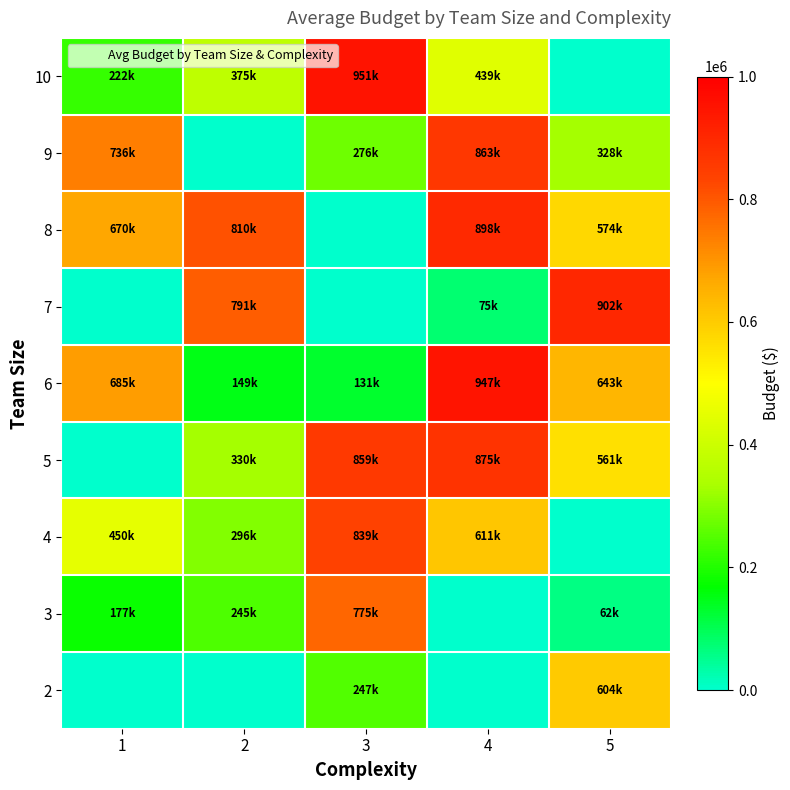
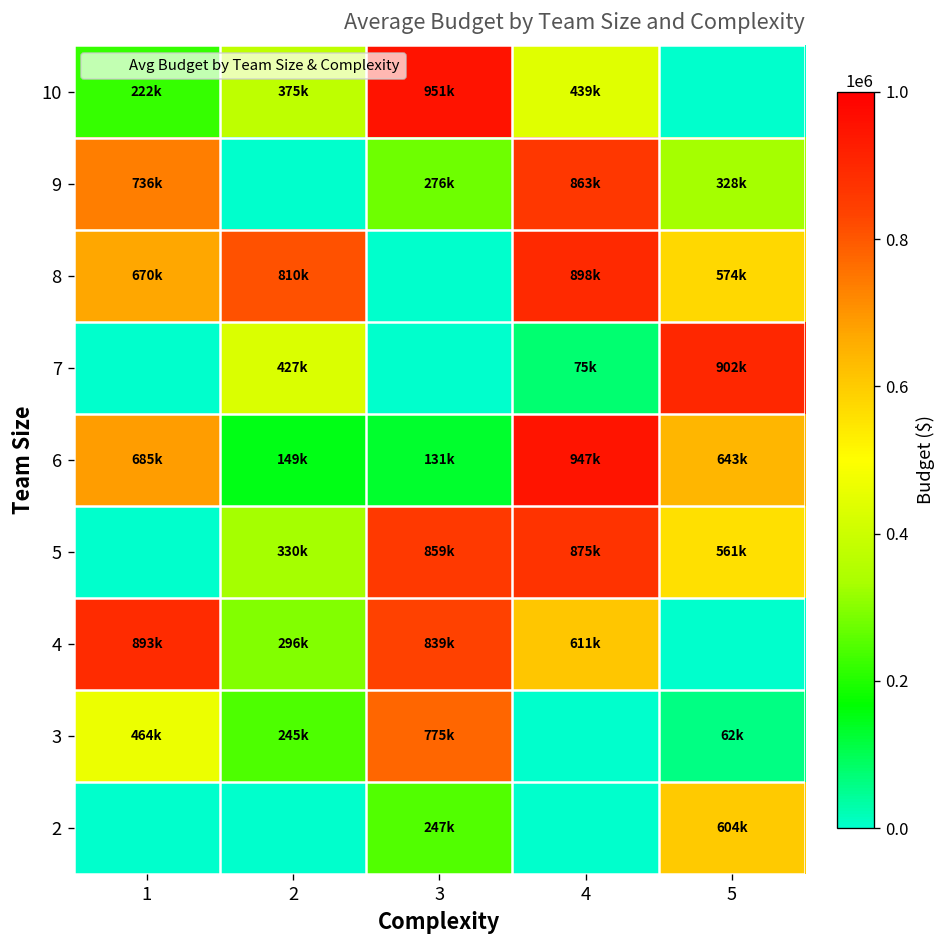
7, 2: 791k -> 427k
4, 1: 450k -> 893k
3, 1: 177k -> 464k
